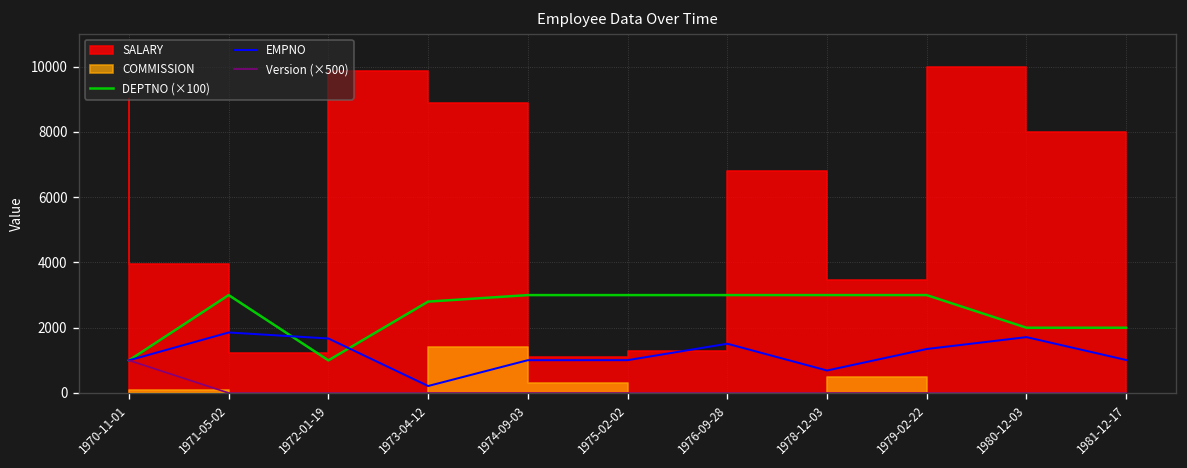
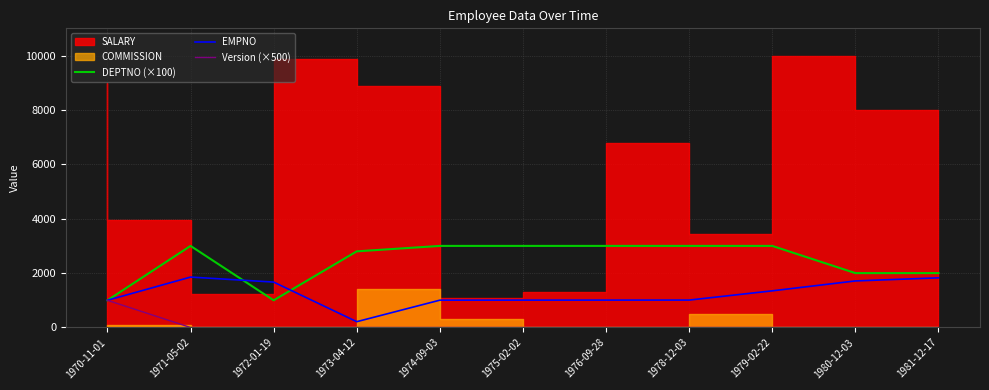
EMPNO, 1976-09-28: 1500 -> 1000
EMPNO, 1978-12-03: 700 -> 1000
EMPNO, 1981-12-17: 1000 -> 1800
